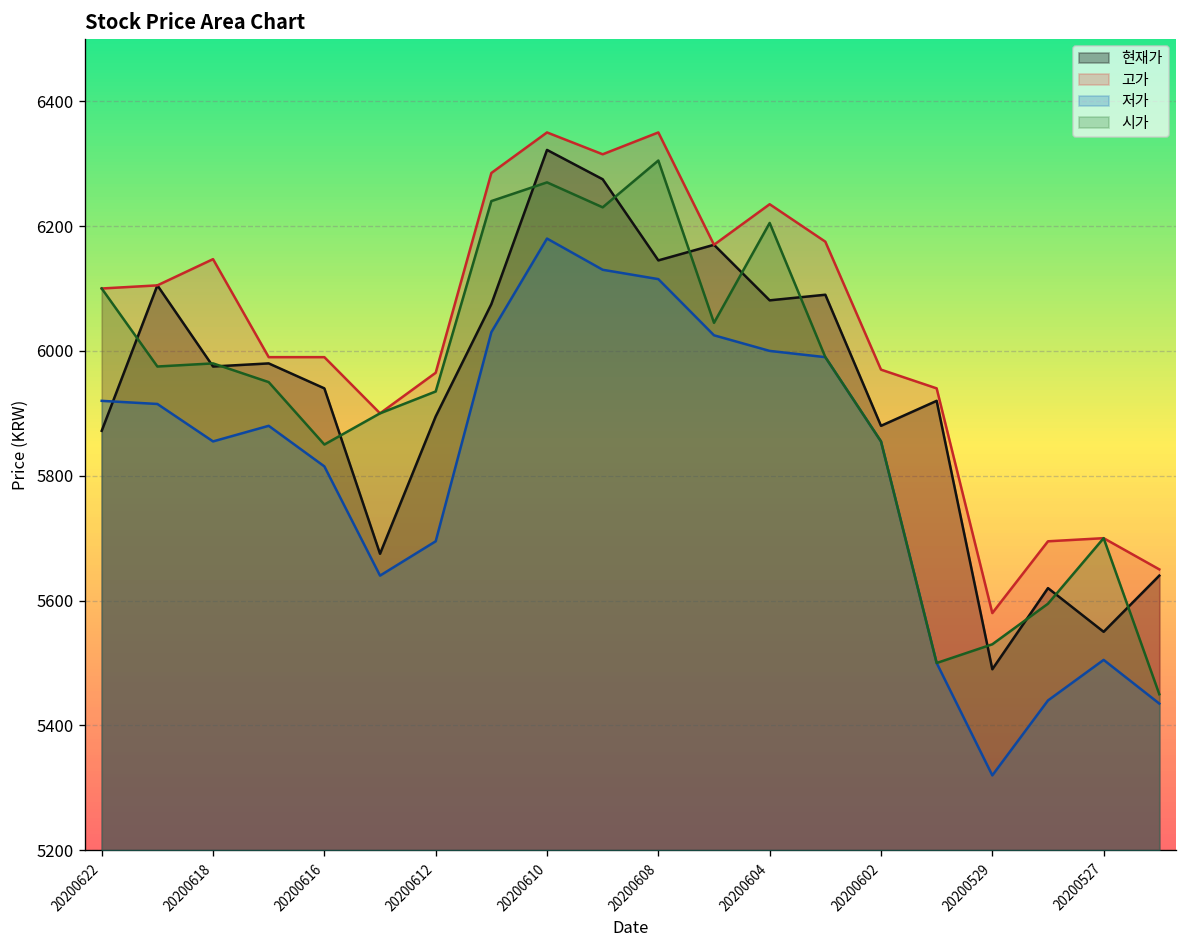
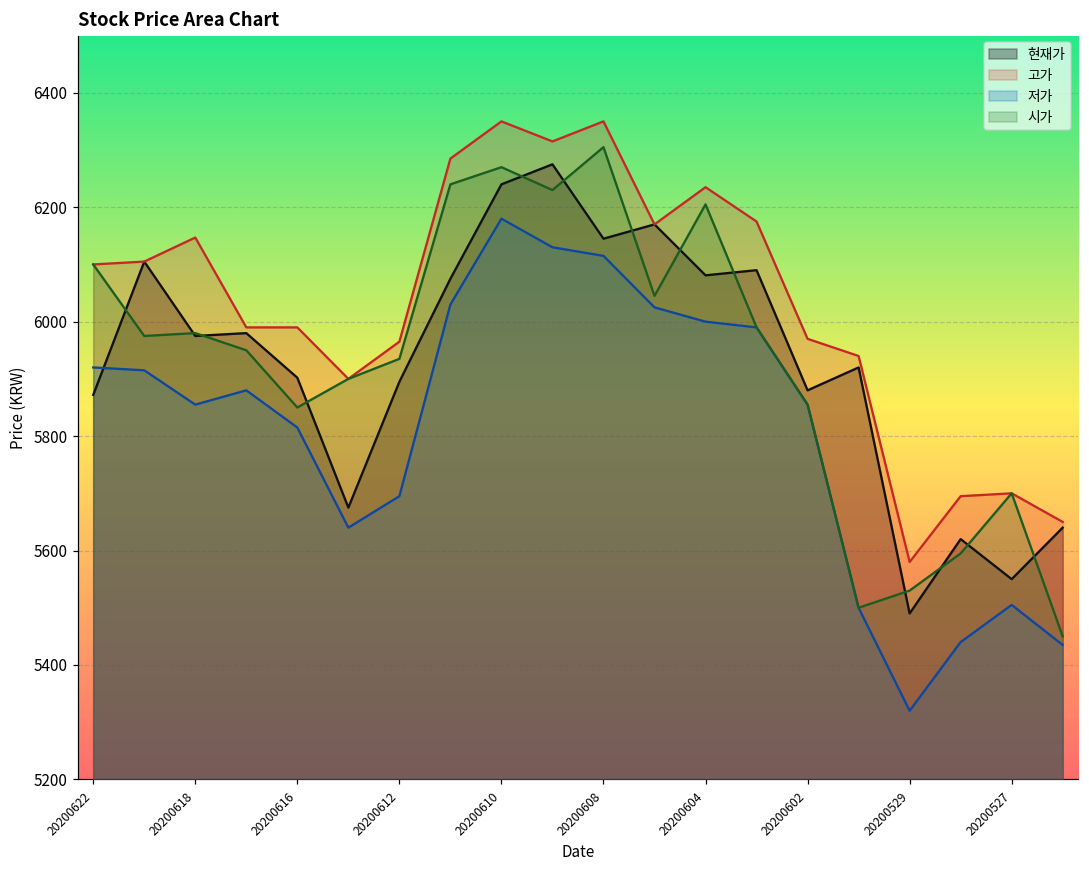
현재가, 20200616: 5940 -> 5900
현재가, 20200610: 6320 -> 6240
